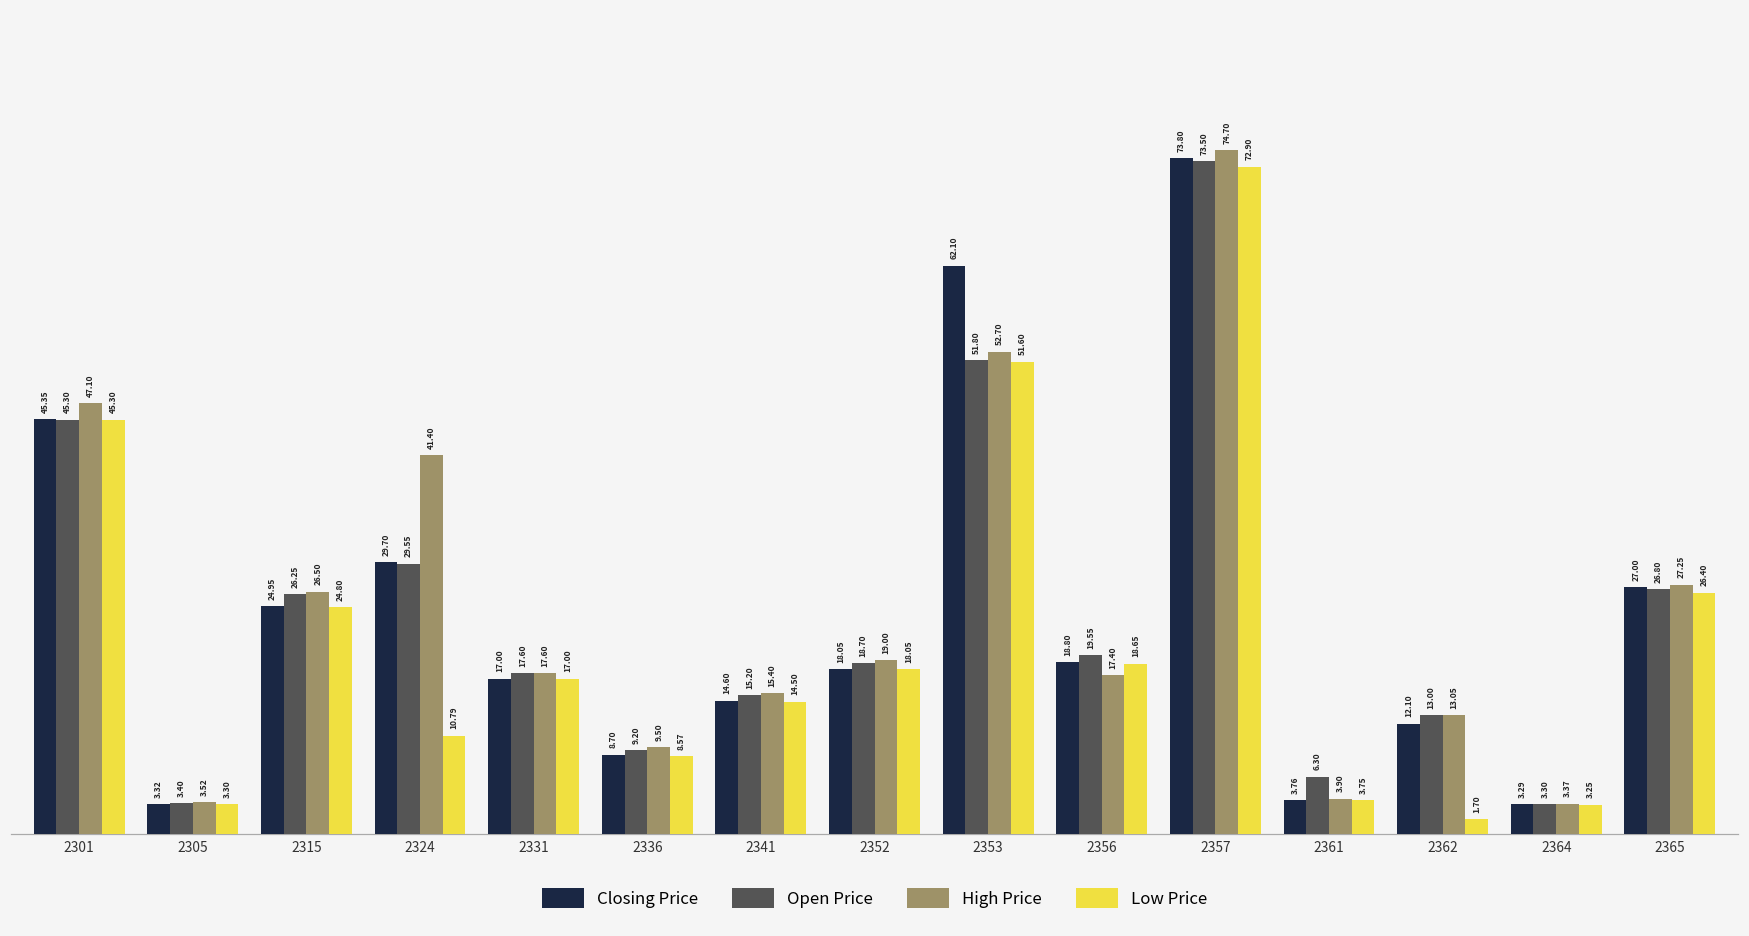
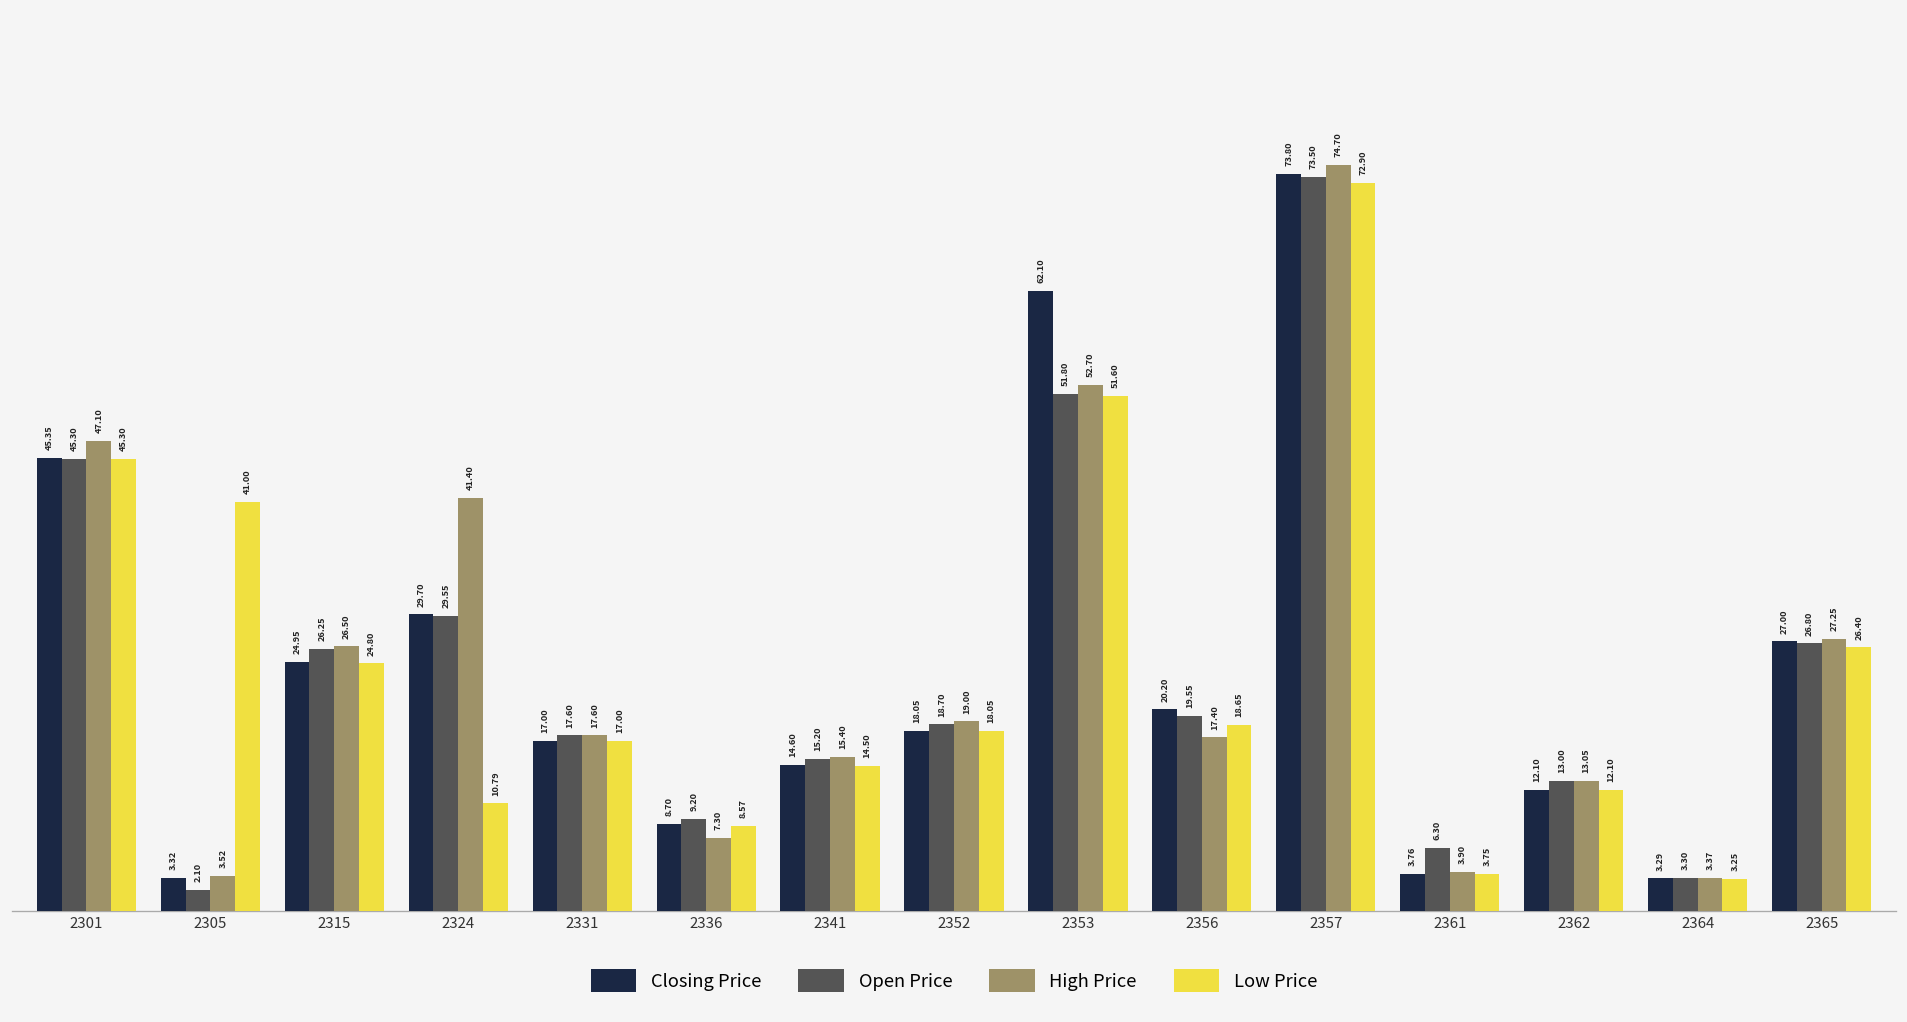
Open Price, 2305: 3.40 -> 2.10
Low Price, 2305: 3.30 -> 41.00
High Price, 2336: 9.50 -> 7.30
Closing Price, 2356: 18.80 -> 20.20
Low Price, 2362: 1.70 -> 12.10
